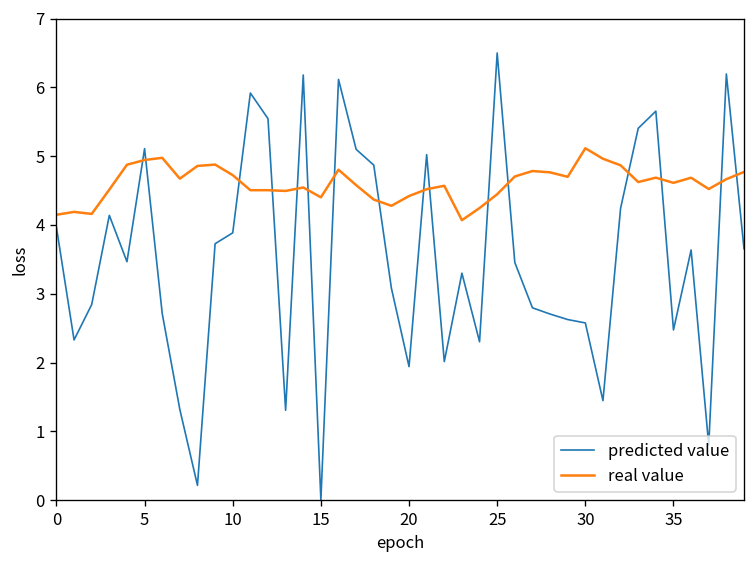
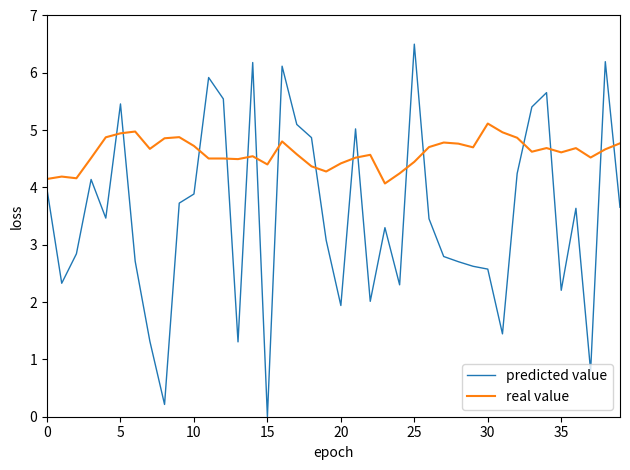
predicted value, 5: 5.1 -> 5.5
predicted value, 35: 2.5 -> 2.2
